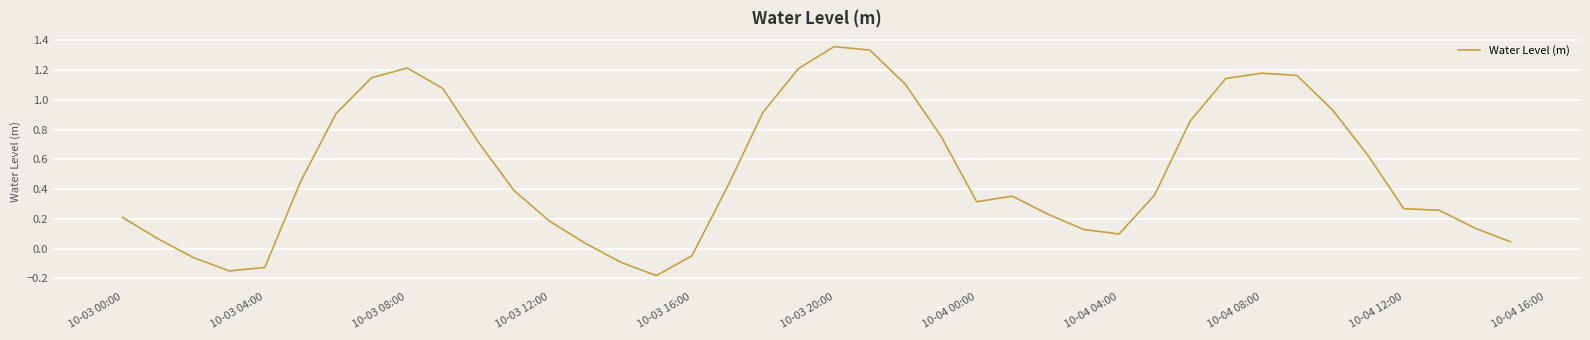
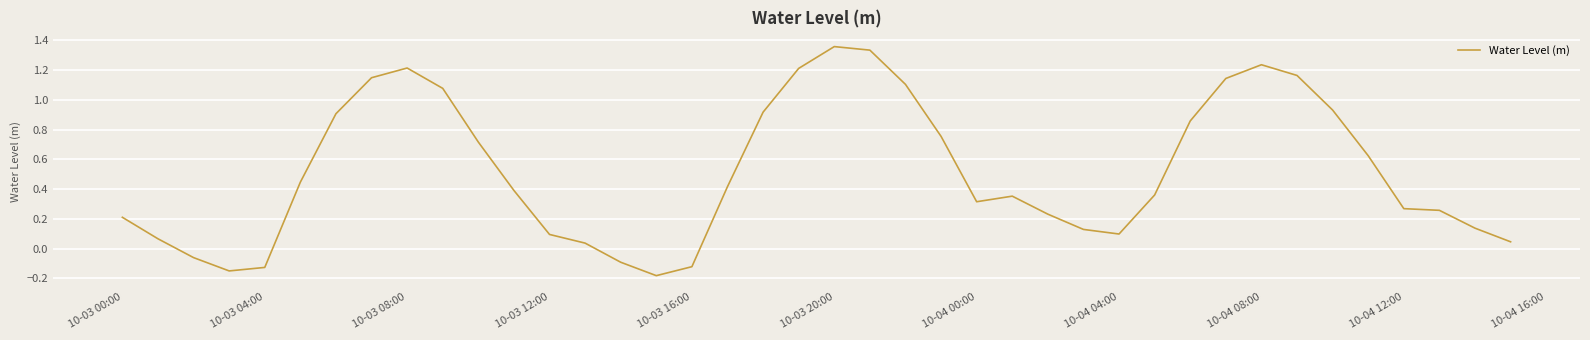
10-03 12:00: 0.18 -> 0.10
10-03 16:00: -0.05 -> -0.12
10-04 08:00: 1.18 -> 1.24
